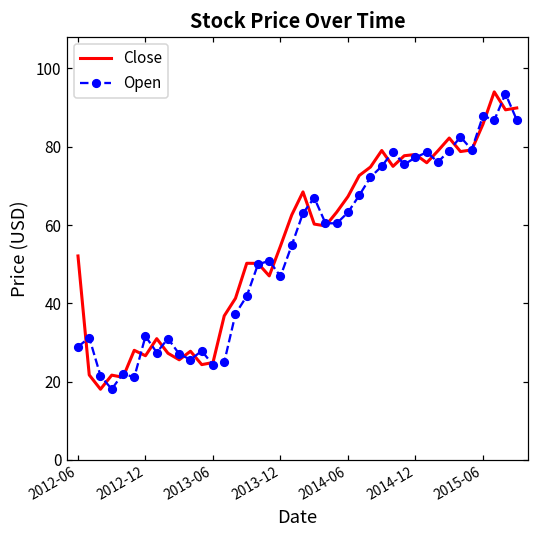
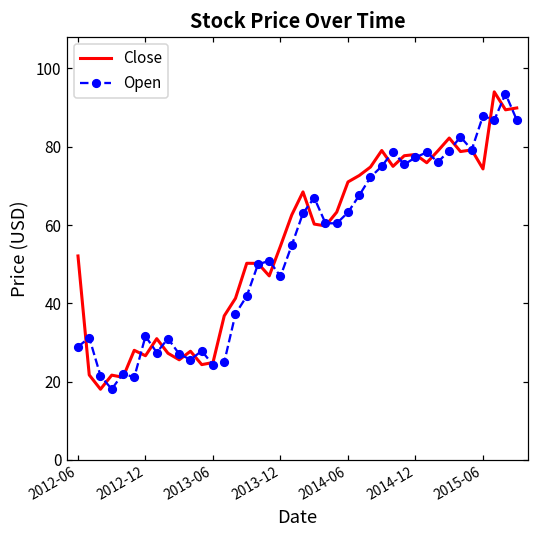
Close, 2014-06: 67 -> 71
Close, 2015-06: 86 -> 74
